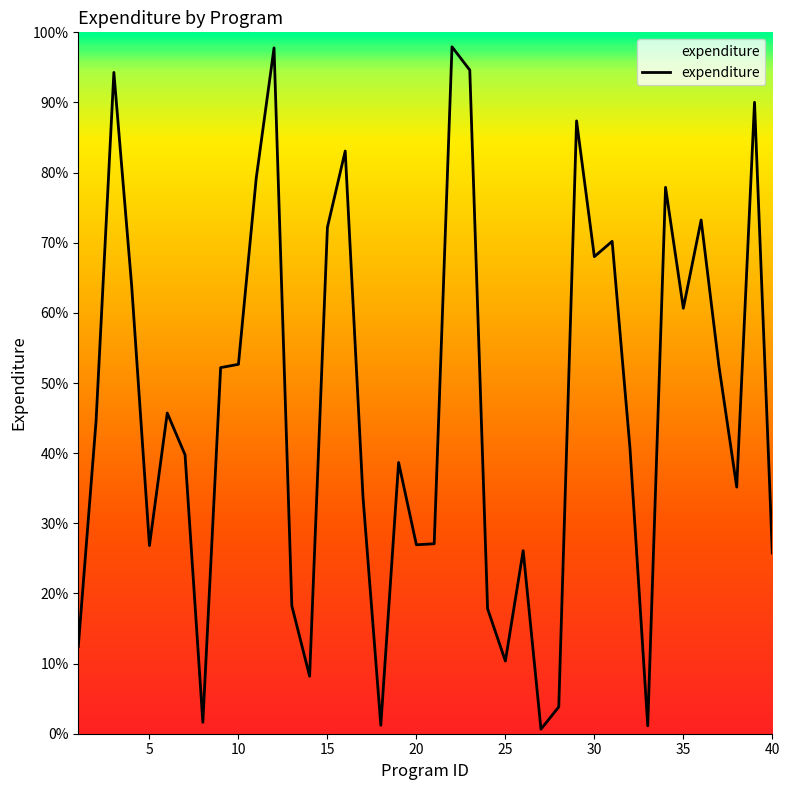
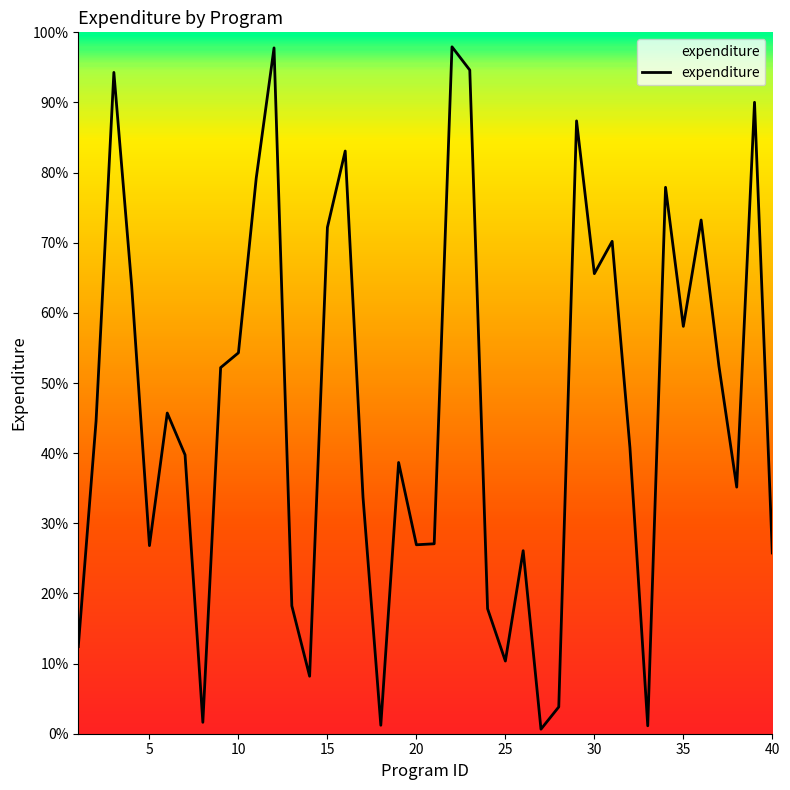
10: 53% -> 54%
30: 68% -> 66%
35: 61% -> 58%
